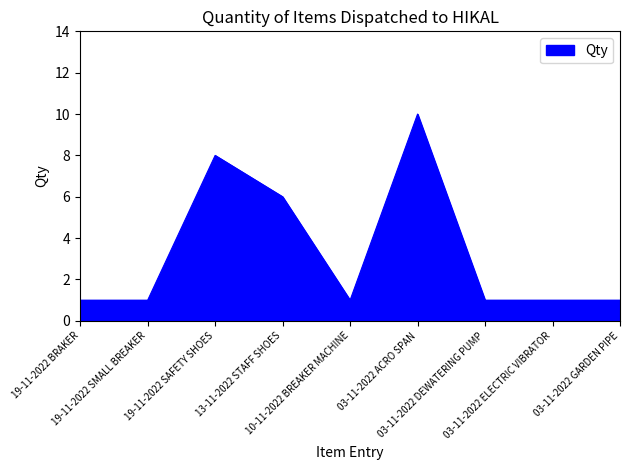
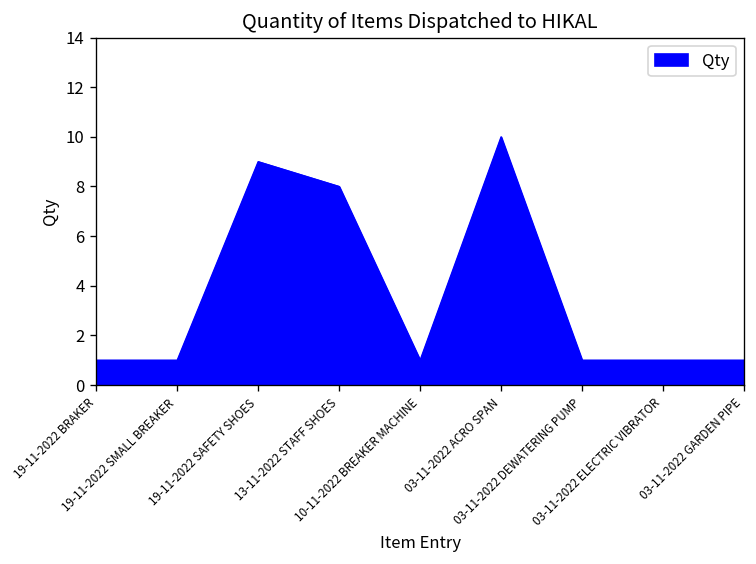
19-11-2022 SAFETY SHOES: 8 -> 9
13-11-2022 STAFF SHOES: 6 -> 8
